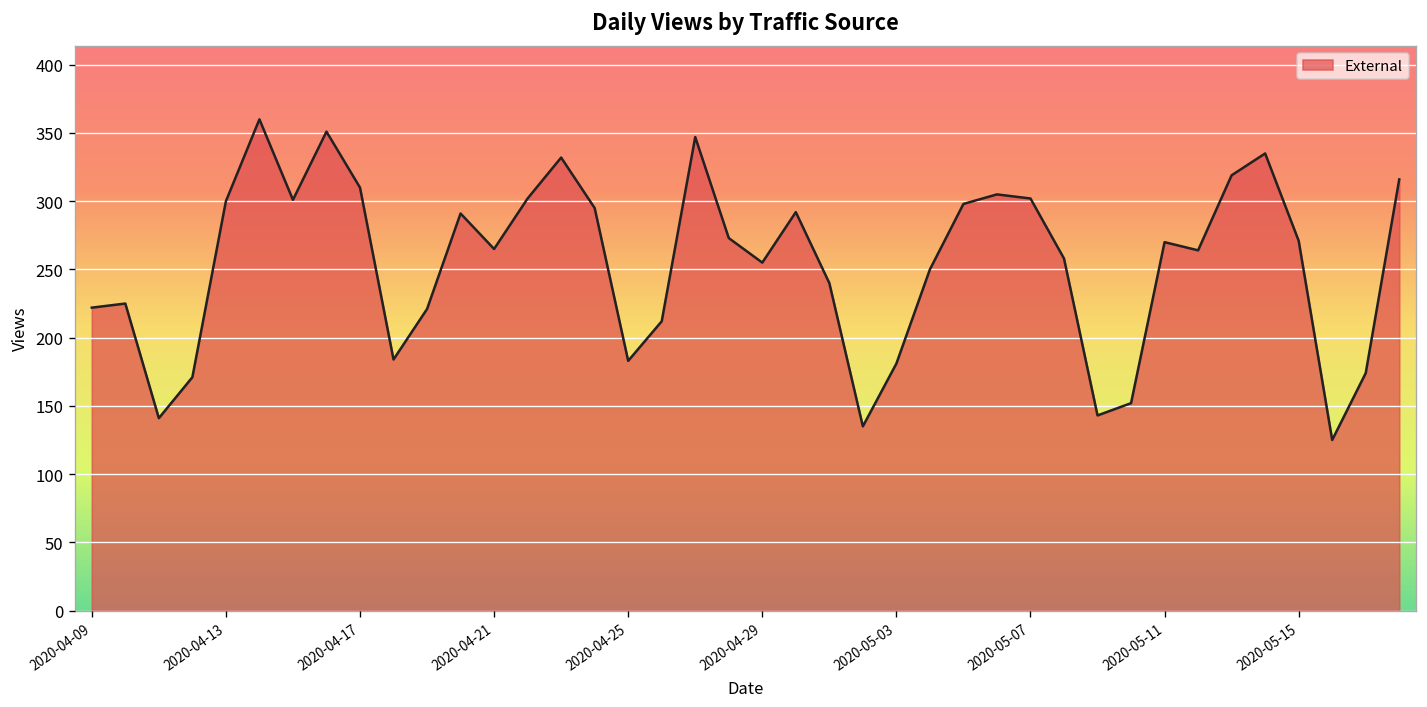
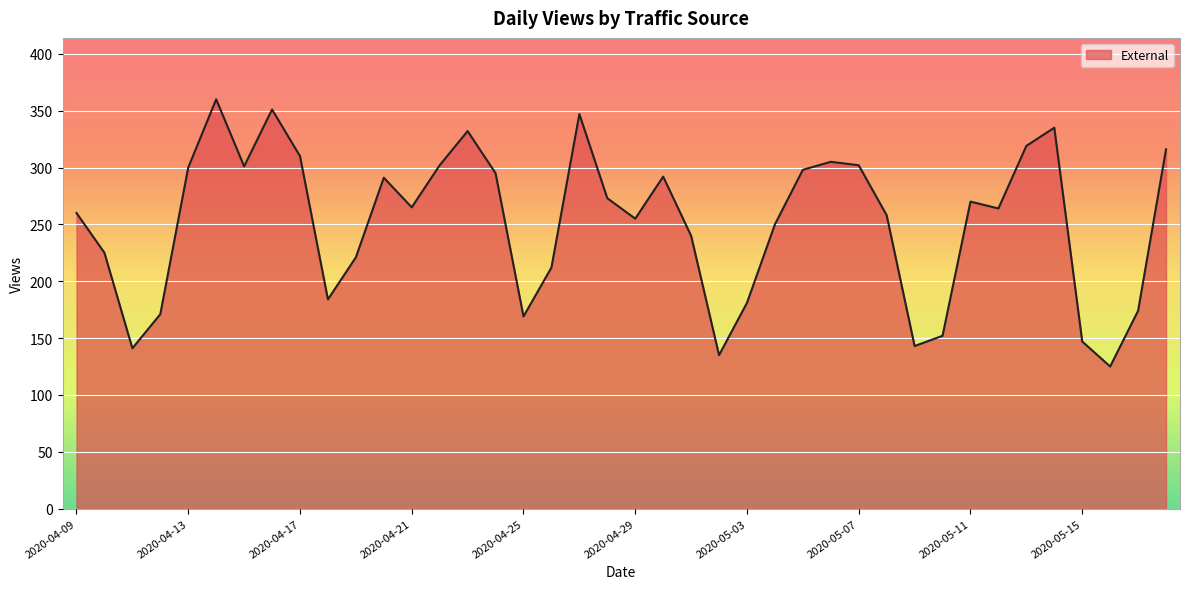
2020-04-09: 222 -> 260
2020-04-25: 183 -> 169
2020-05-15: 271 -> 147
